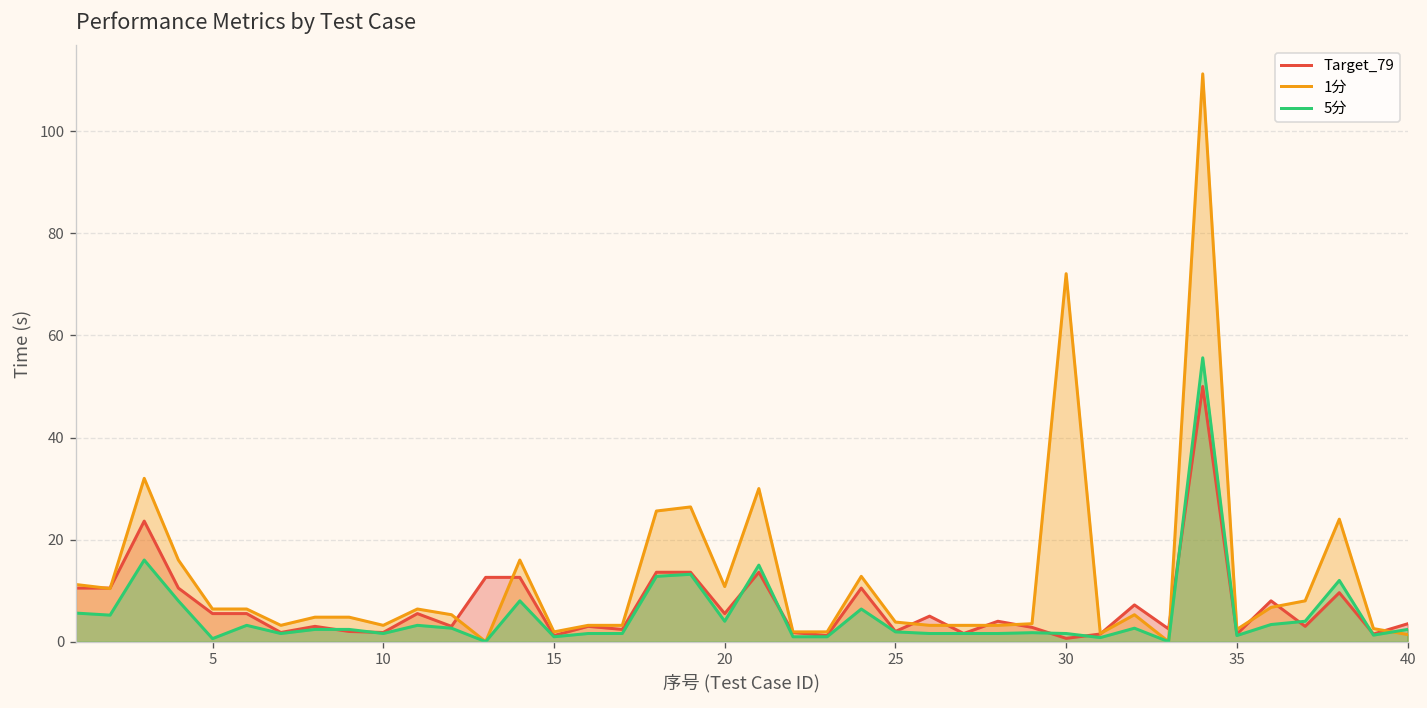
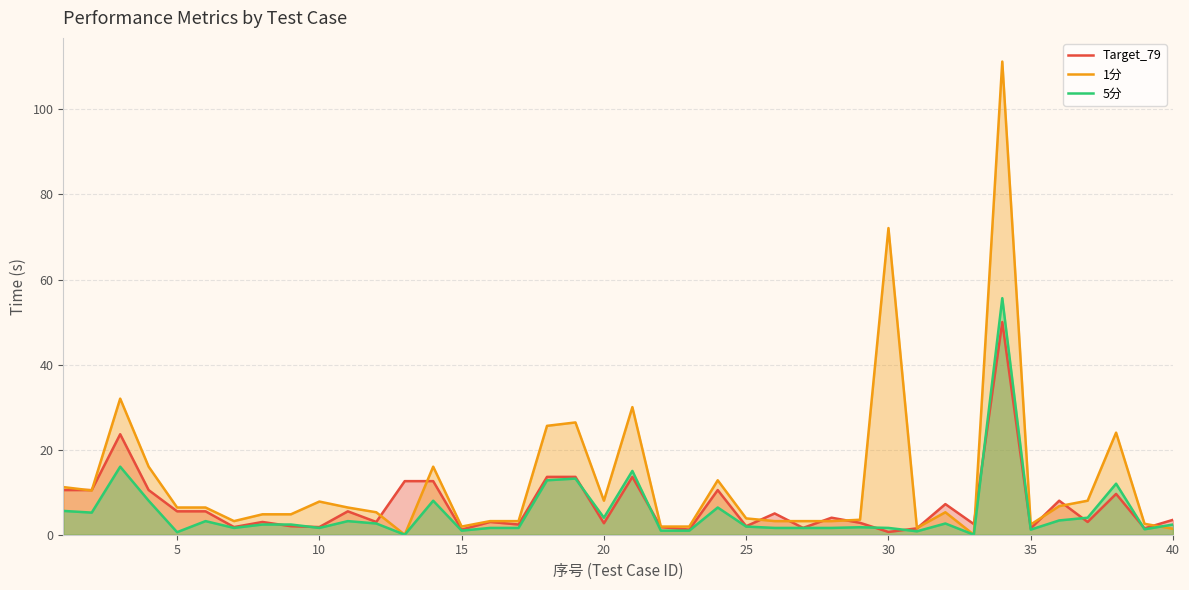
1分, 10: 3 -> 8
Target_79, 20: 6 -> 3
1分, 20: 11 -> 8
